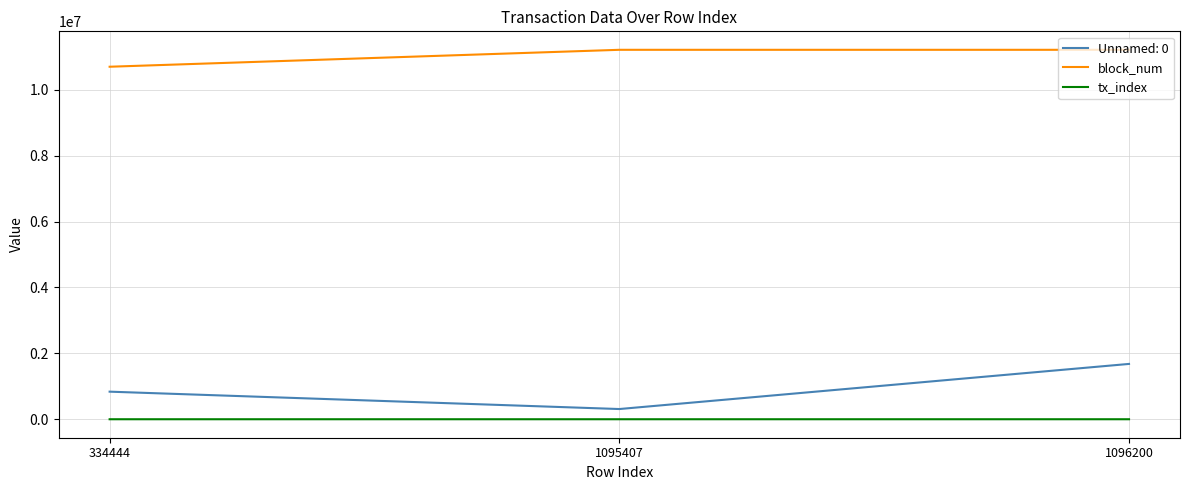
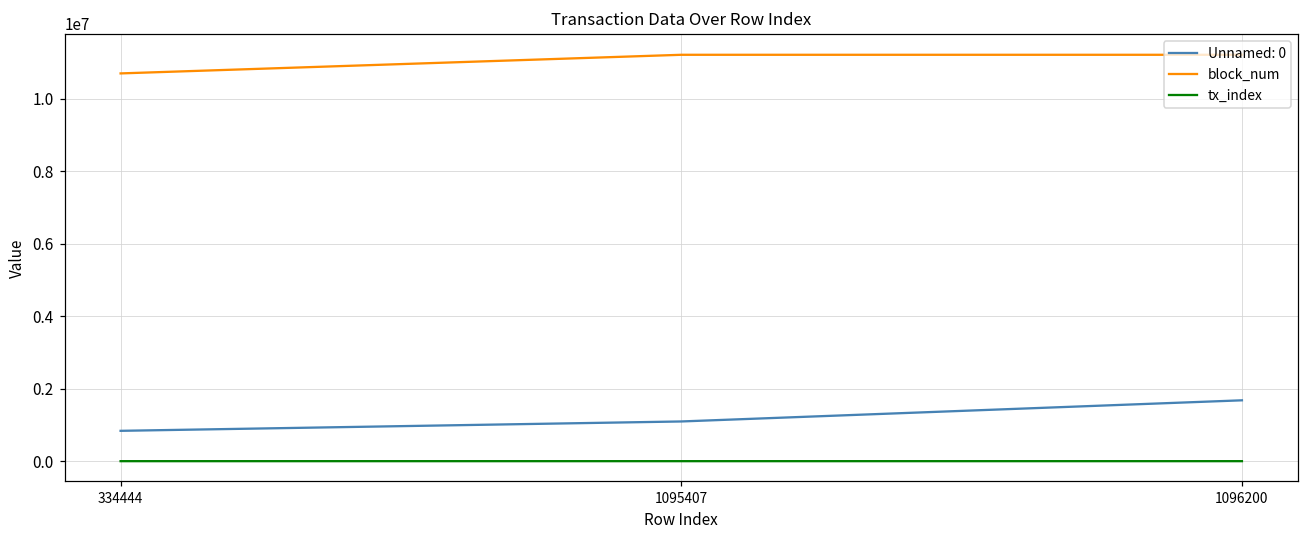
Unnamed: 0, 1095407: 300000 -> 1100000
